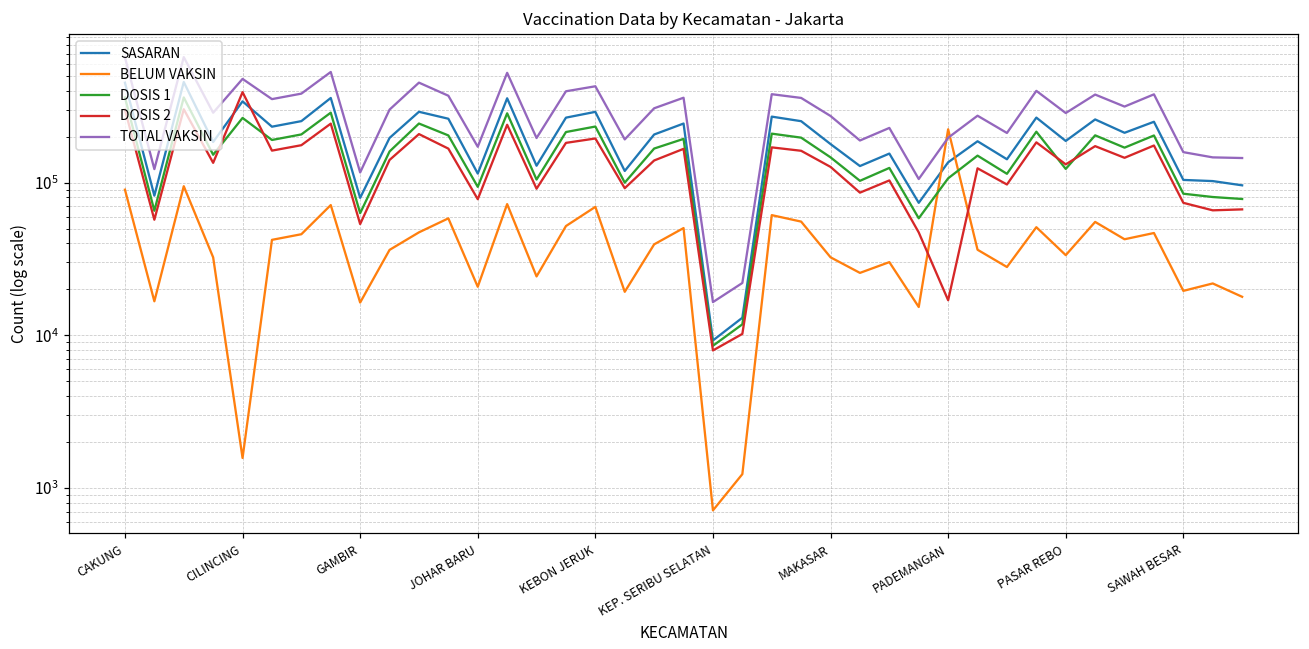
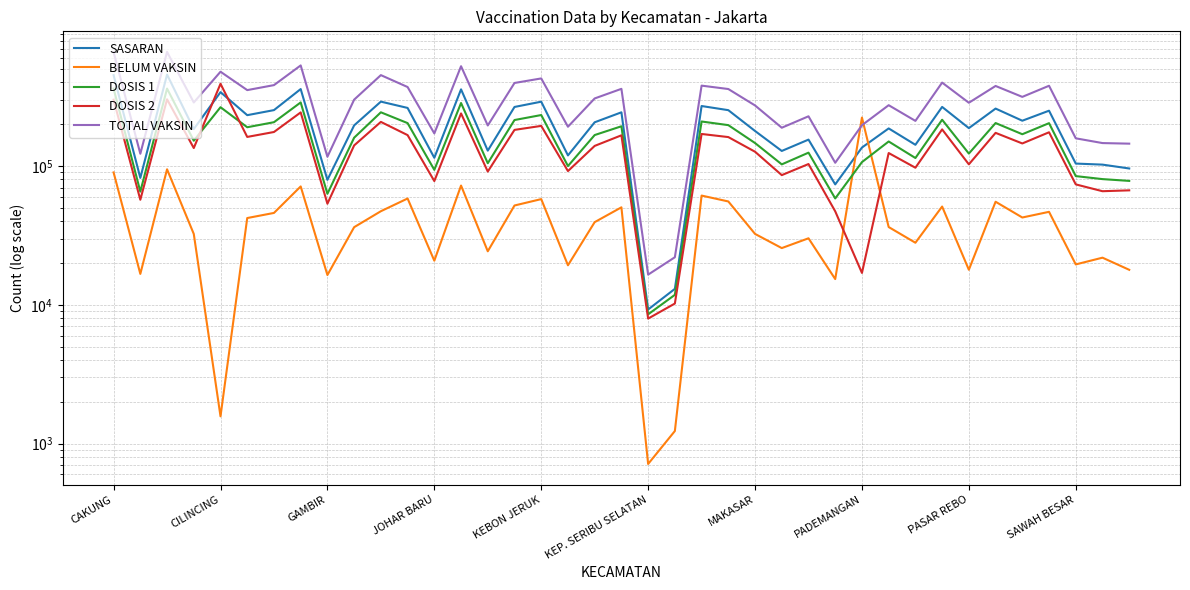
BELUM VAKSIN, KEBON JERUK: 70000 -> 58000
BELUM VAKSIN, PASAR REBO: 34000 -> 18000
DOSIS 2, PASAR REBO: 130000 -> 100000
